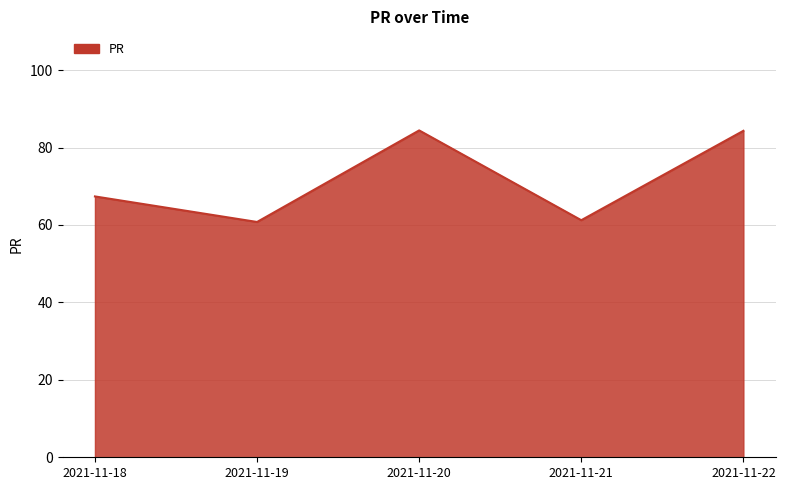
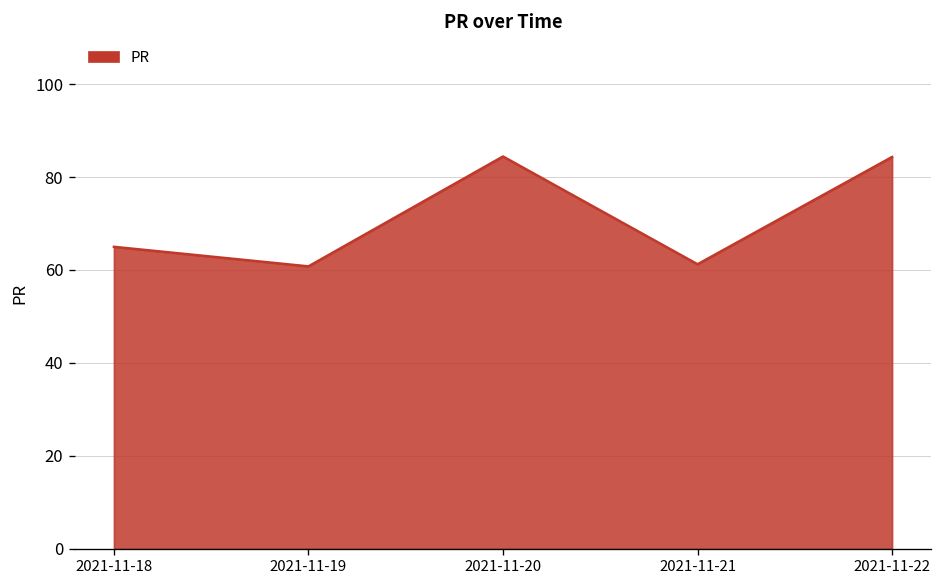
2021-11-18: 67 -> 65
